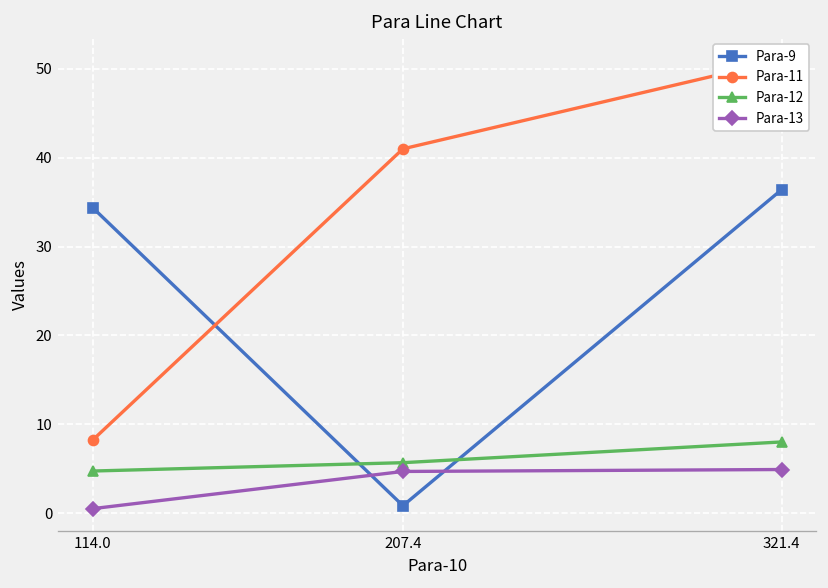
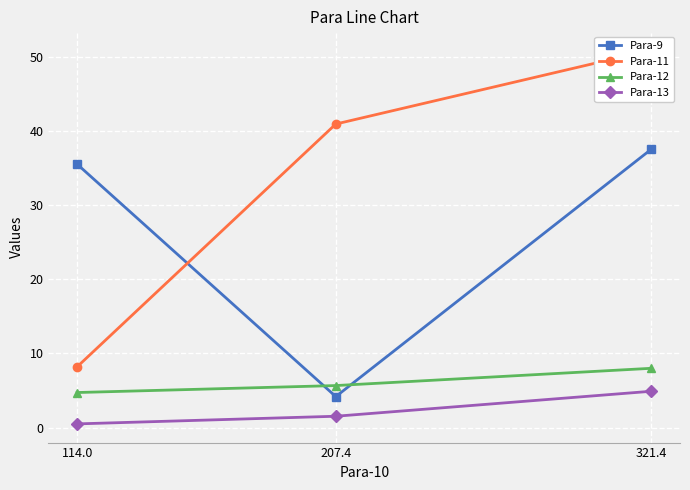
Para-9, 114.0: 34 -> 36
Para-9, 207.4: 1 -> 4
Para-13, 207.4: 5 -> 2
Para-9, 321.4: 36 -> 38
